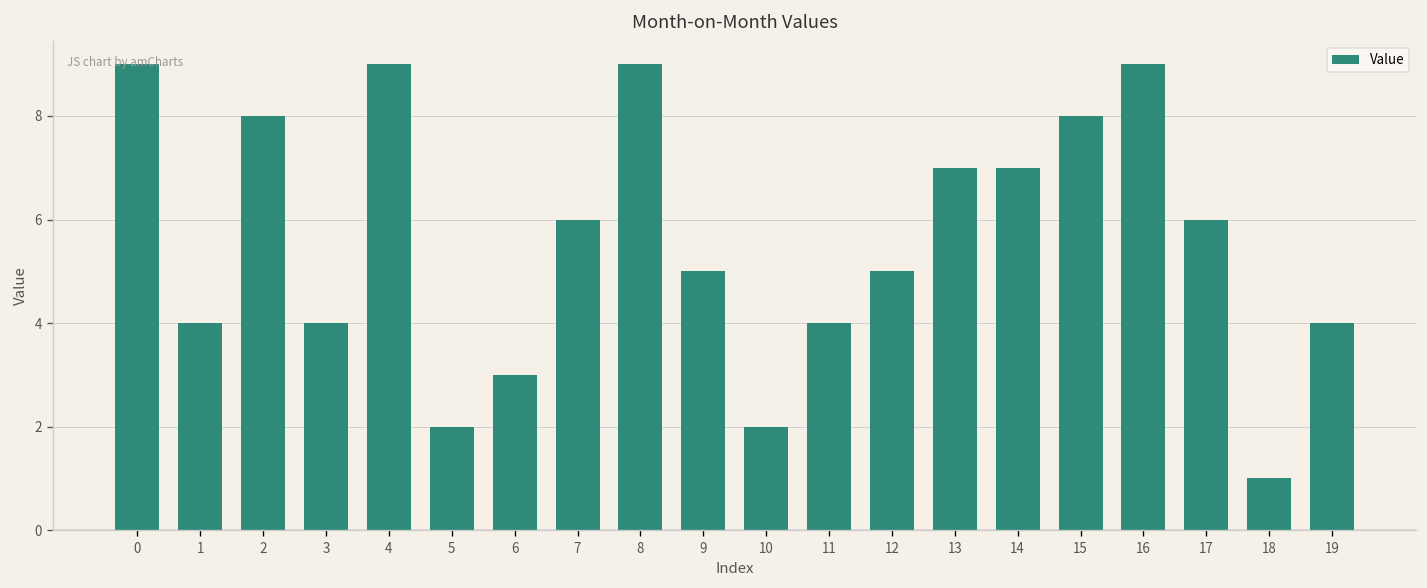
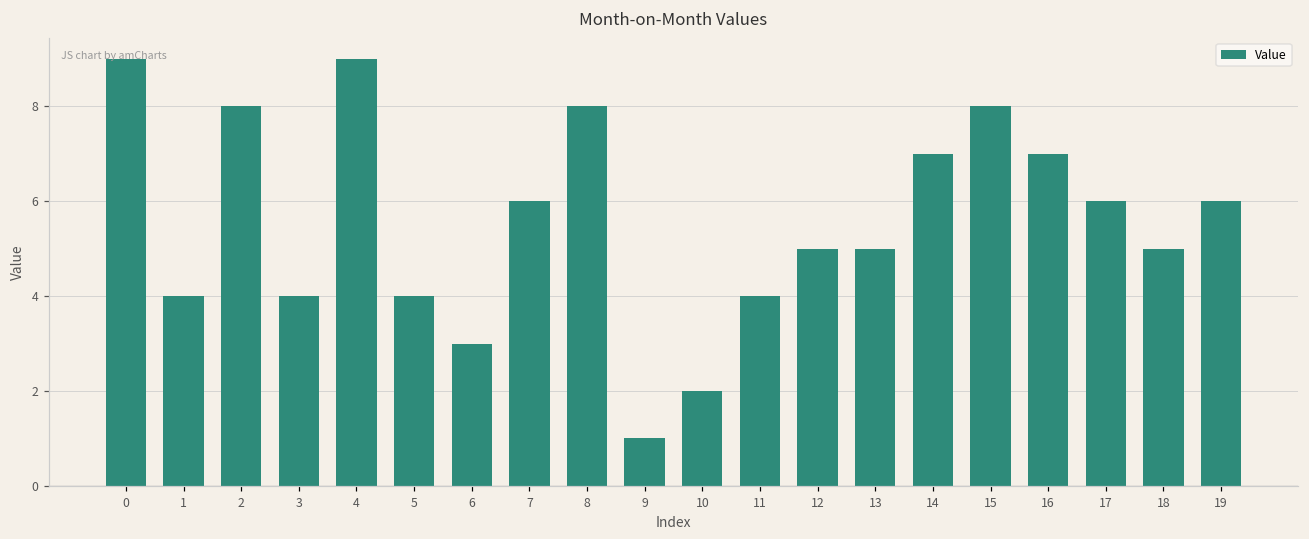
5: 2 -> 4
8: 9 -> 8
9: 5 -> 1
13: 7 -> 5
16: 9 -> 7
18: 1 -> 5
19: 4 -> 6
